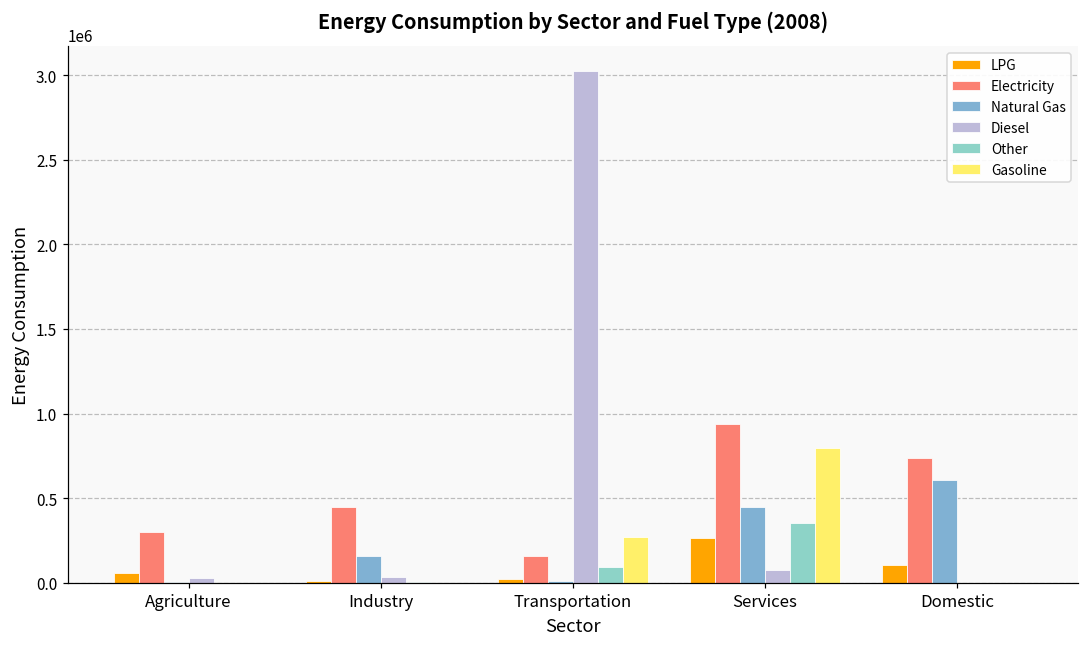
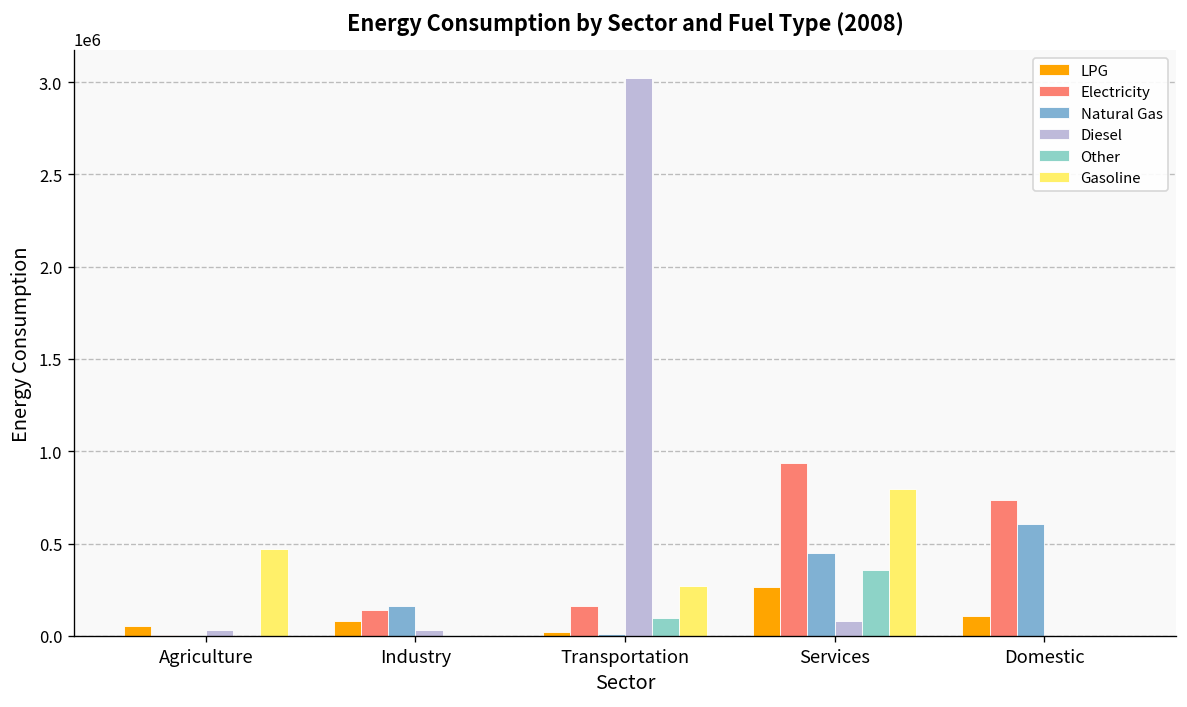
Electricity, Agriculture: 300000 -> 10000
Gasoline, Agriculture: 0 -> 470000
LPG, Industry: 10000 -> 80000
Electricity, Industry: 450000 -> 140000
